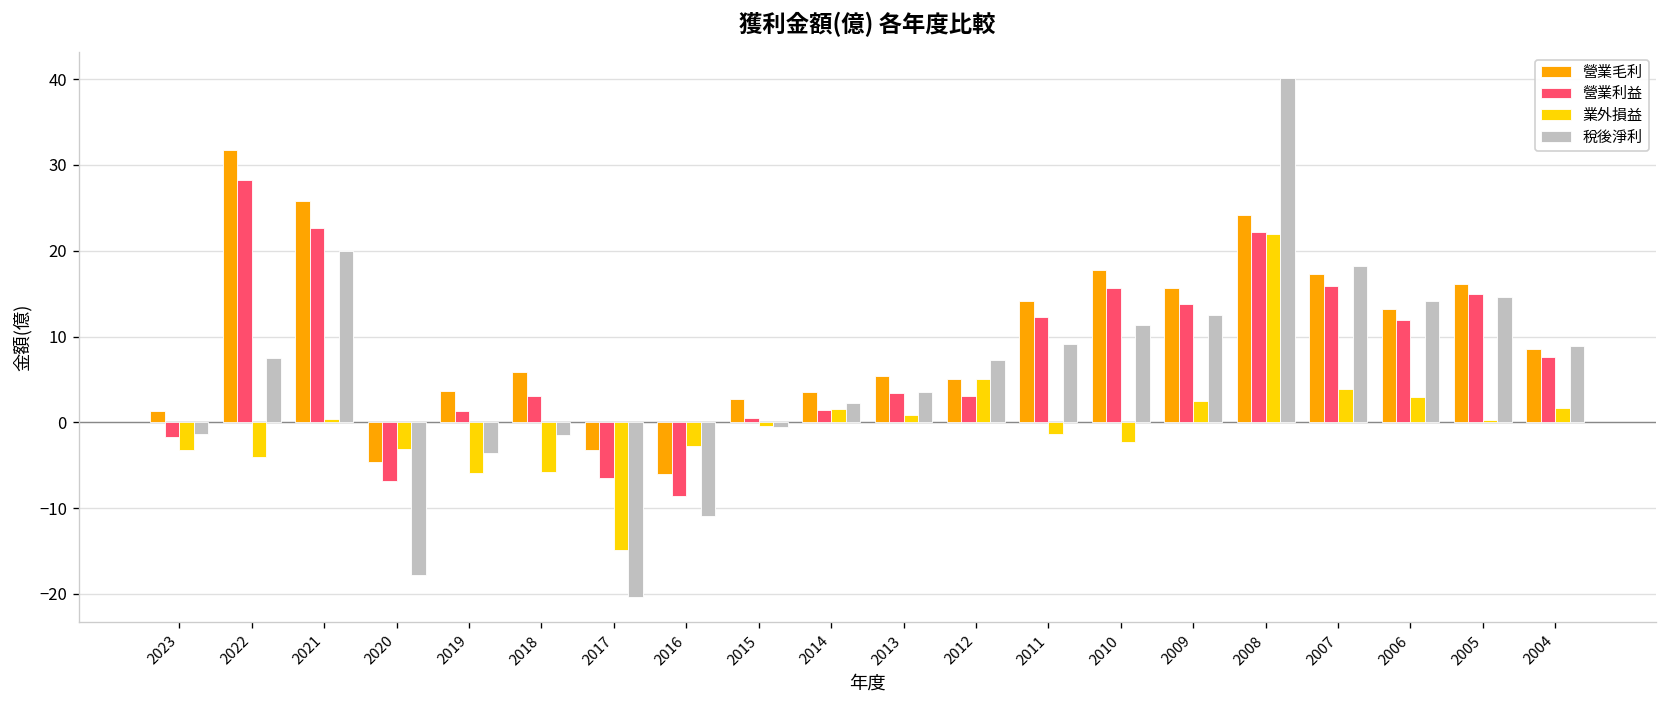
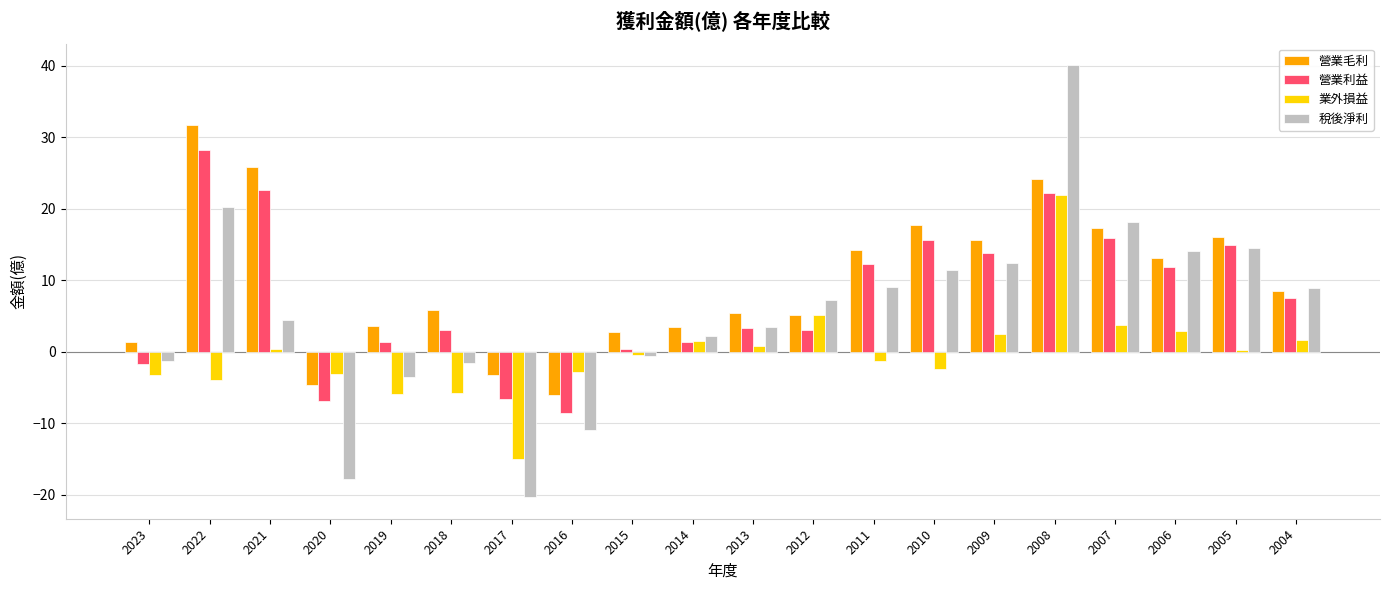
稅後淨利, 2022: 8 -> 20
稅後淨利, 2021: 20 -> 4
